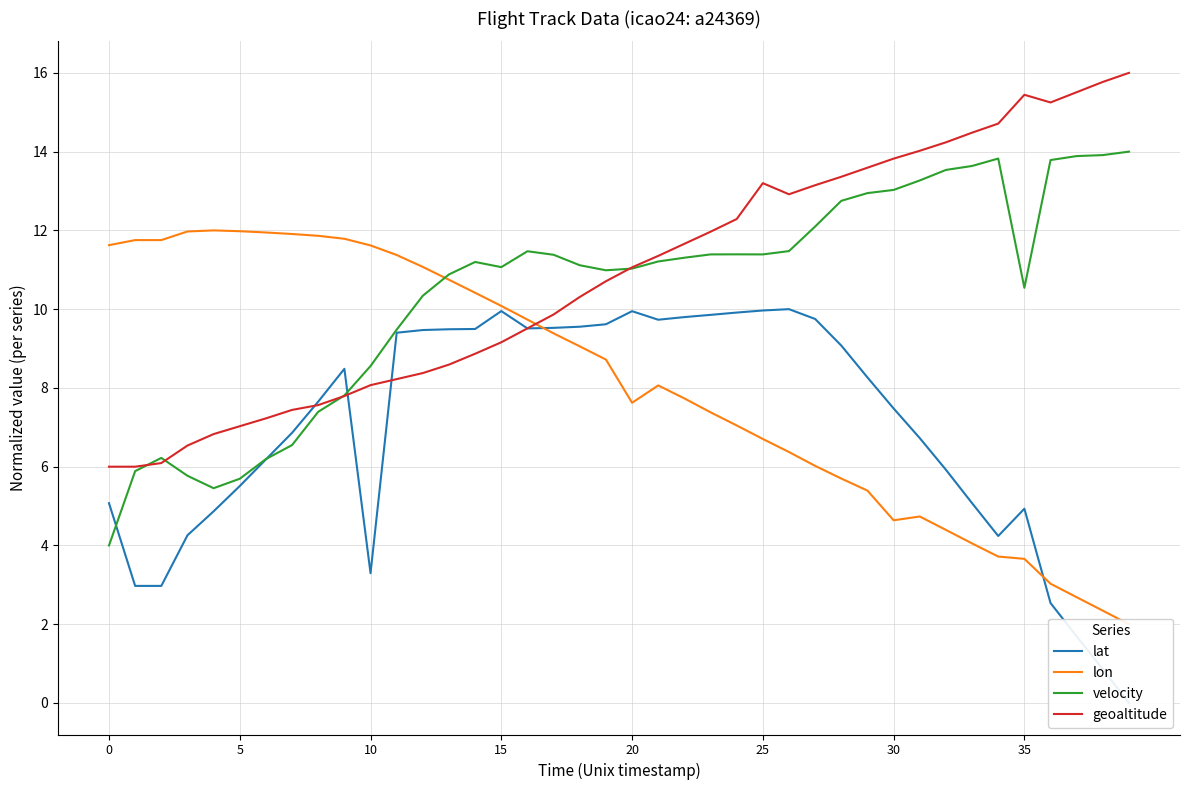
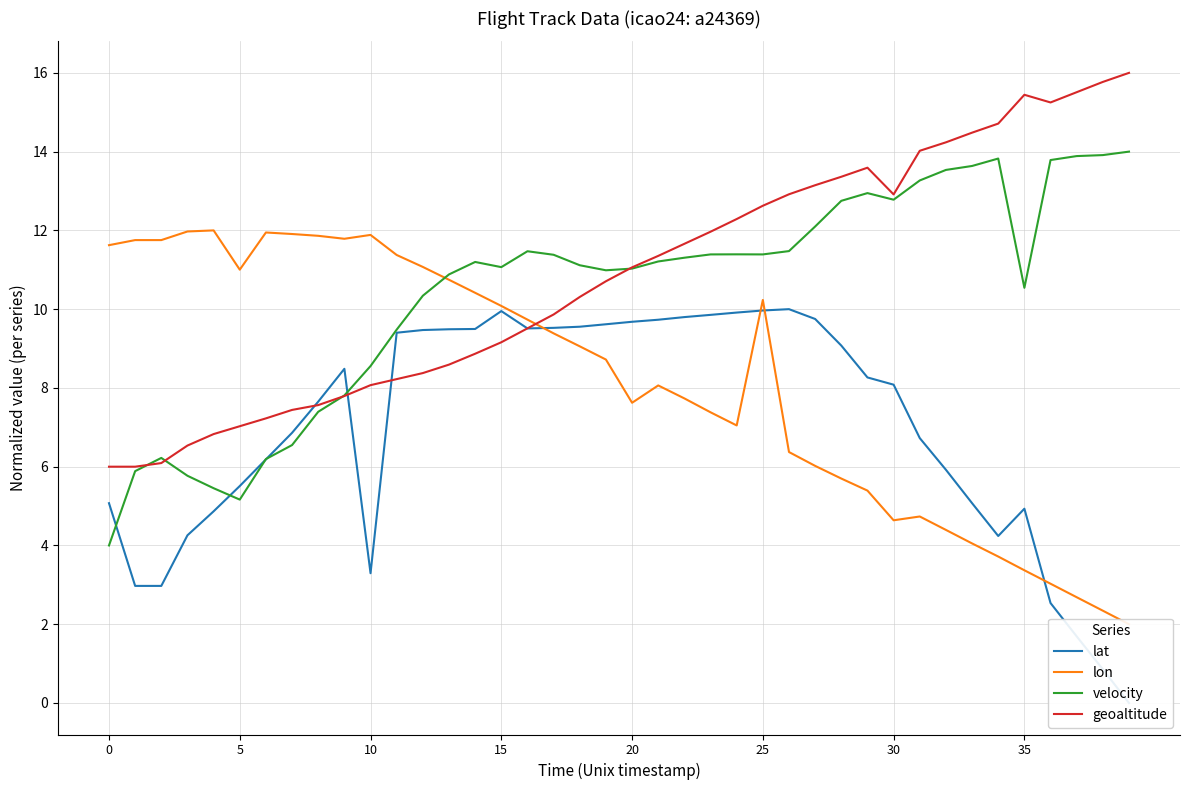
lon, 5: 12.0 -> 11.0
velocity, 5: 5.7 -> 5.2
lon, 10: 11.6 -> 11.9
lat, 20: 9.9 -> 9.7
lon, 25: 6.7 -> 10.2
geoaltitude, 25: 13.2 -> 12.6
lat, 30: 7.5 -> 8.1
velocity, 30: 13.0 -> 12.8
geoaltitude, 30: 13.8 -> 12.9
lon, 35: 3.7 -> 3.4
